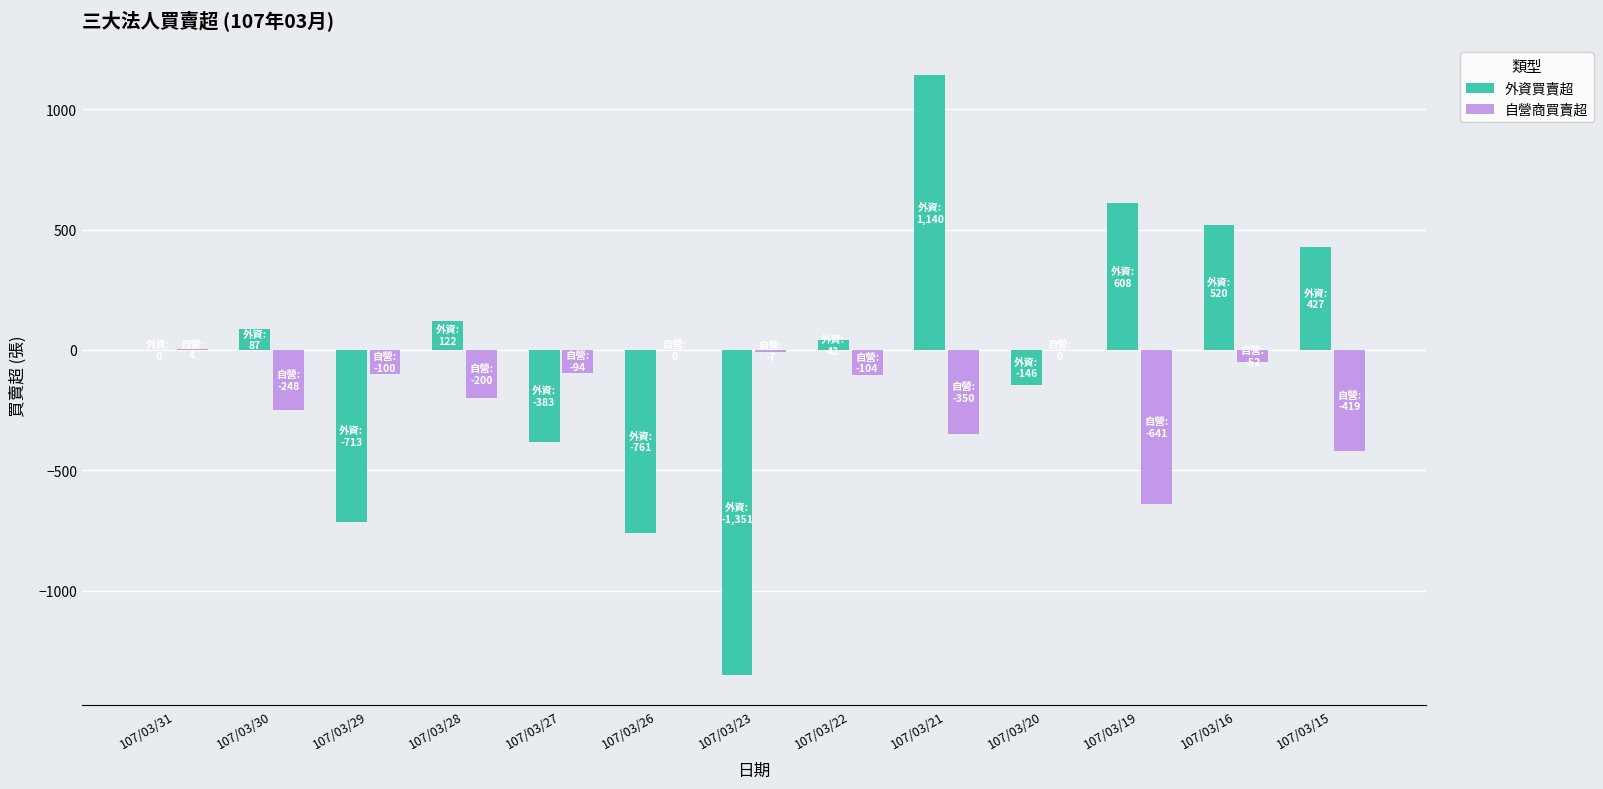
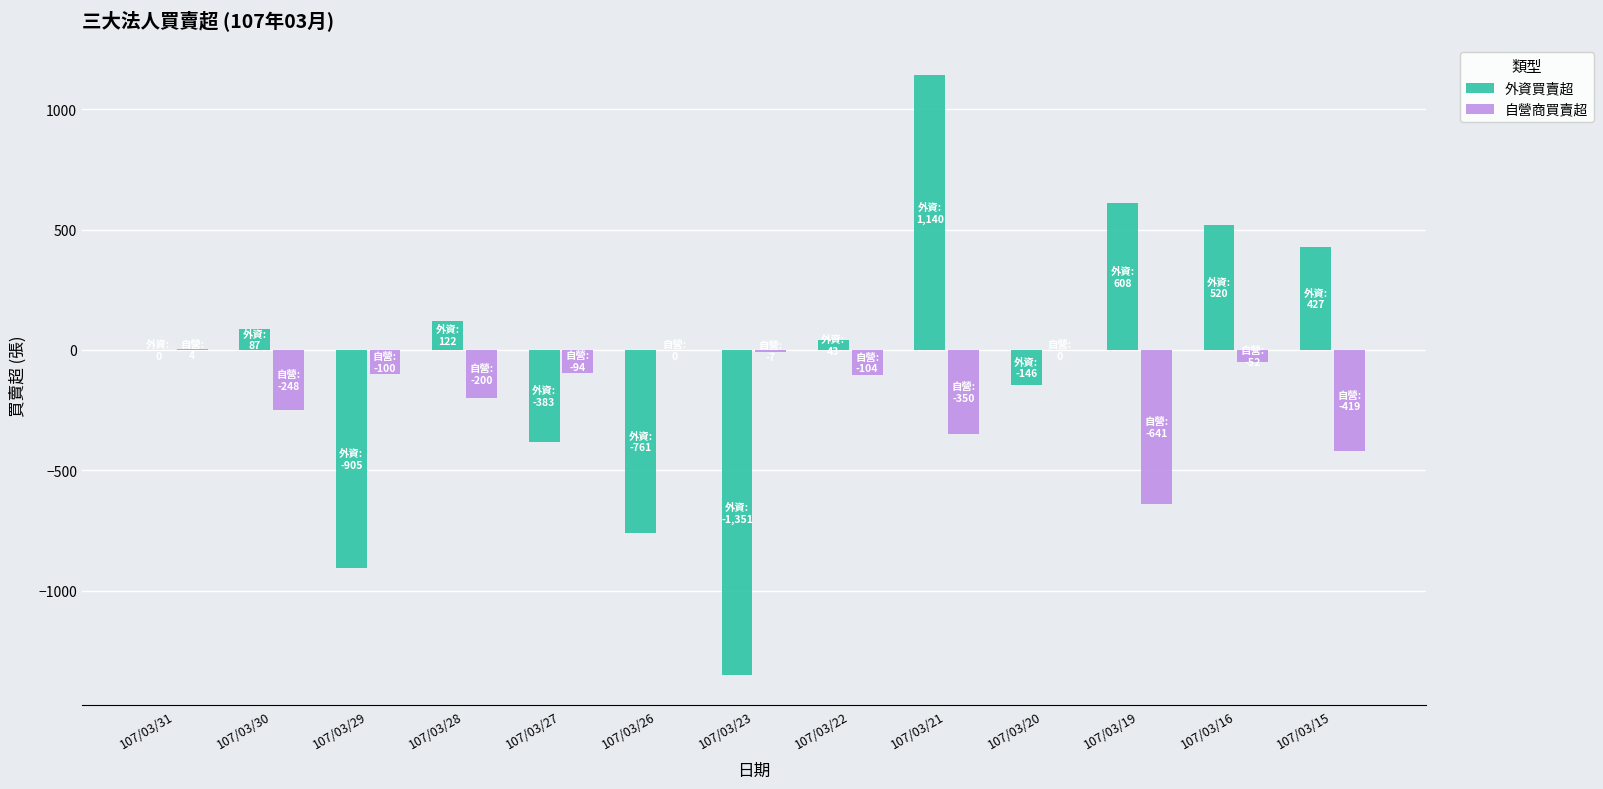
外資買賣超, 107/03/29: -713 -> -905
